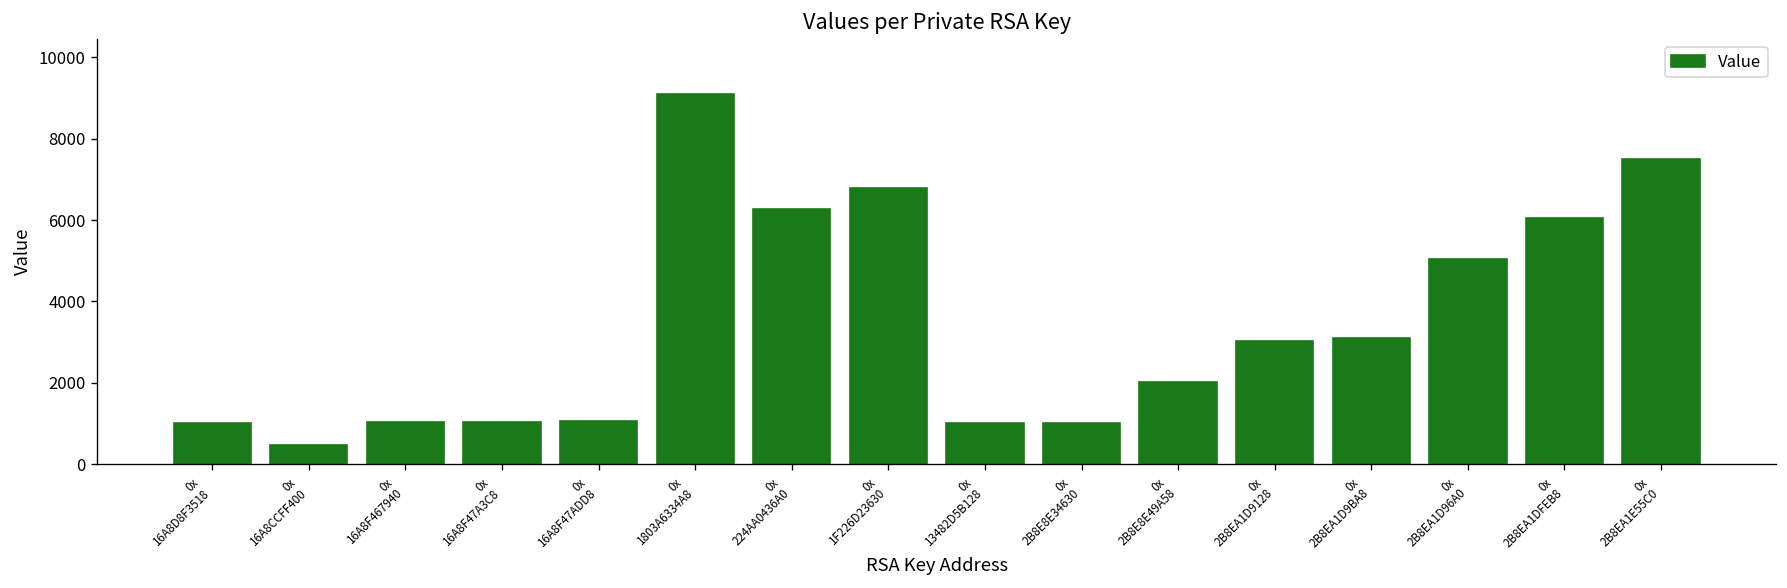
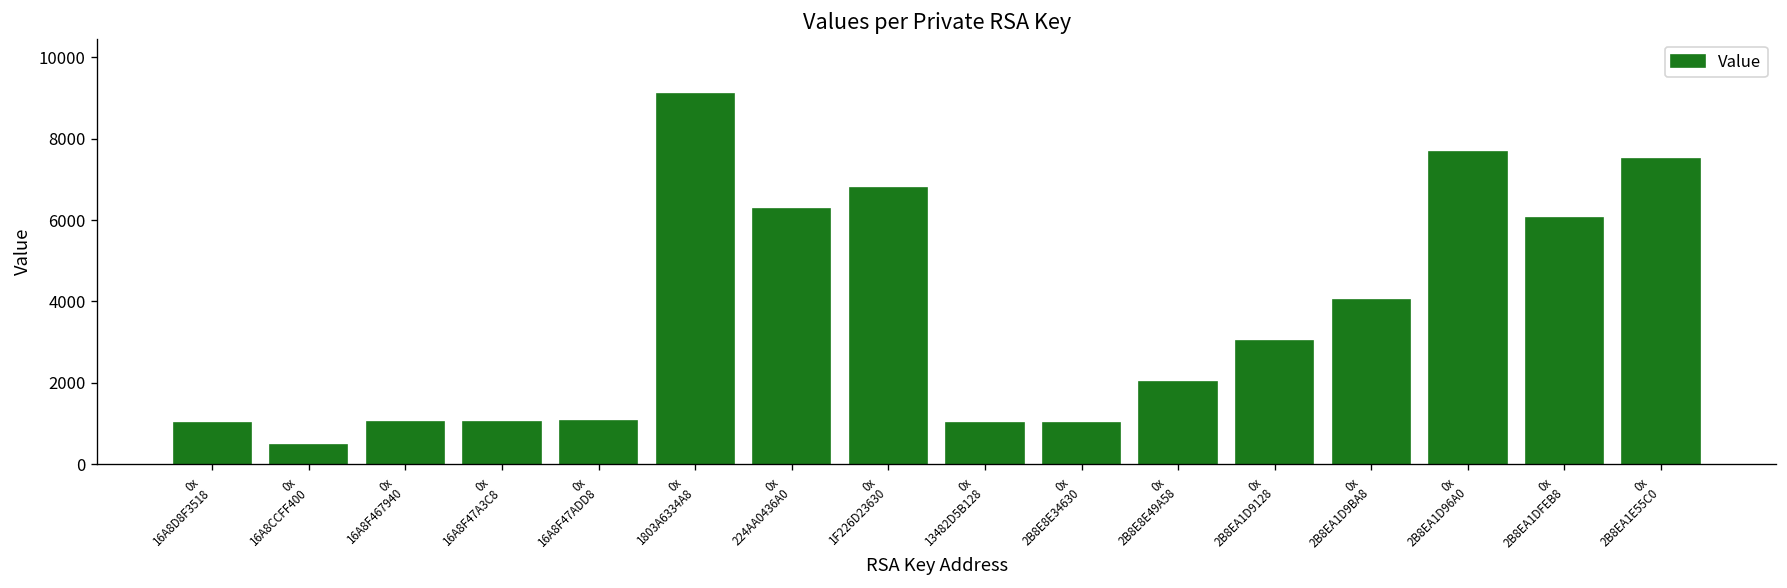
0x 2B8EA1D9BA8: 3100 -> 4000
0x 2B8EA1D96A0: 5100 -> 7700
